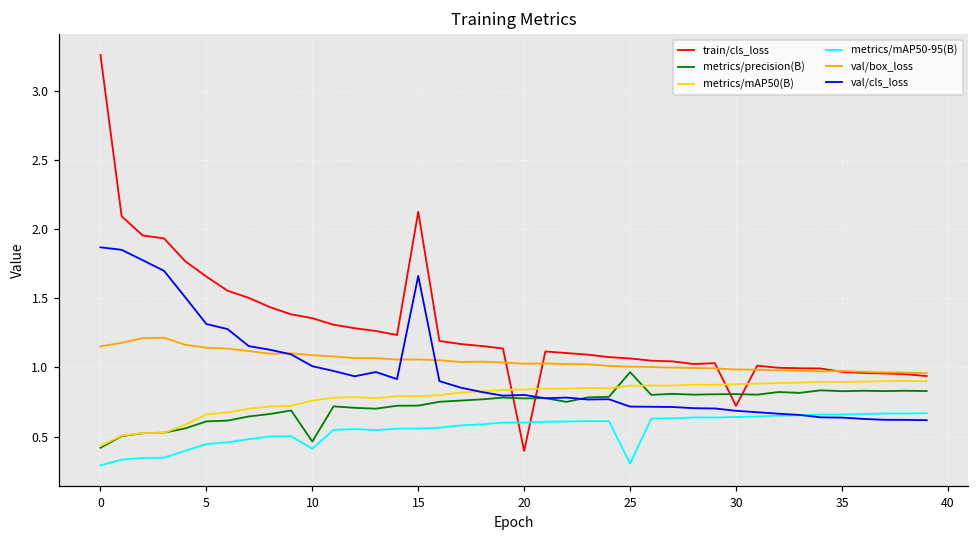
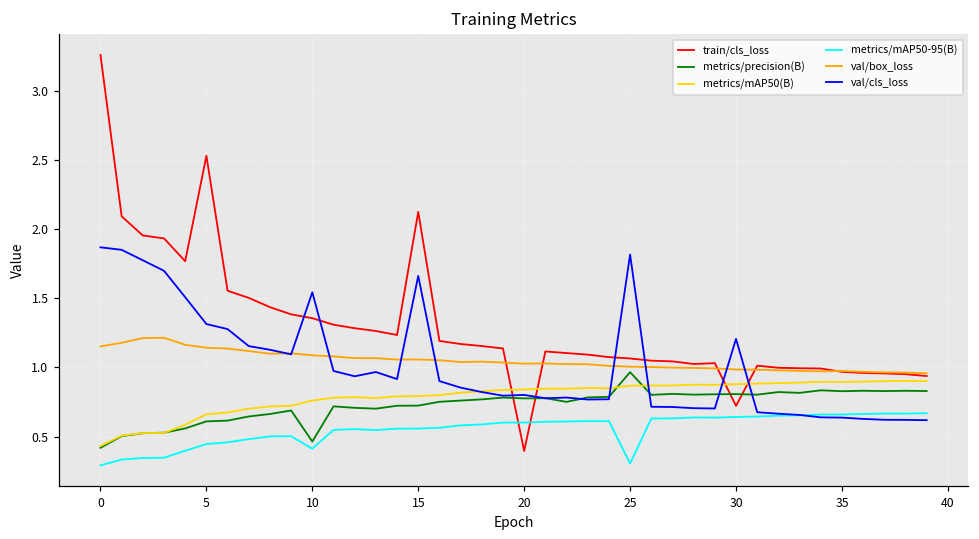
train/cls_loss, 5: 1.66 -> 2.53
val/cls_loss, 10: 1.01 -> 1.54
val/cls_loss, 25: 0.72 -> 1.82
val/cls_loss, 30: 0.69 -> 1.21
